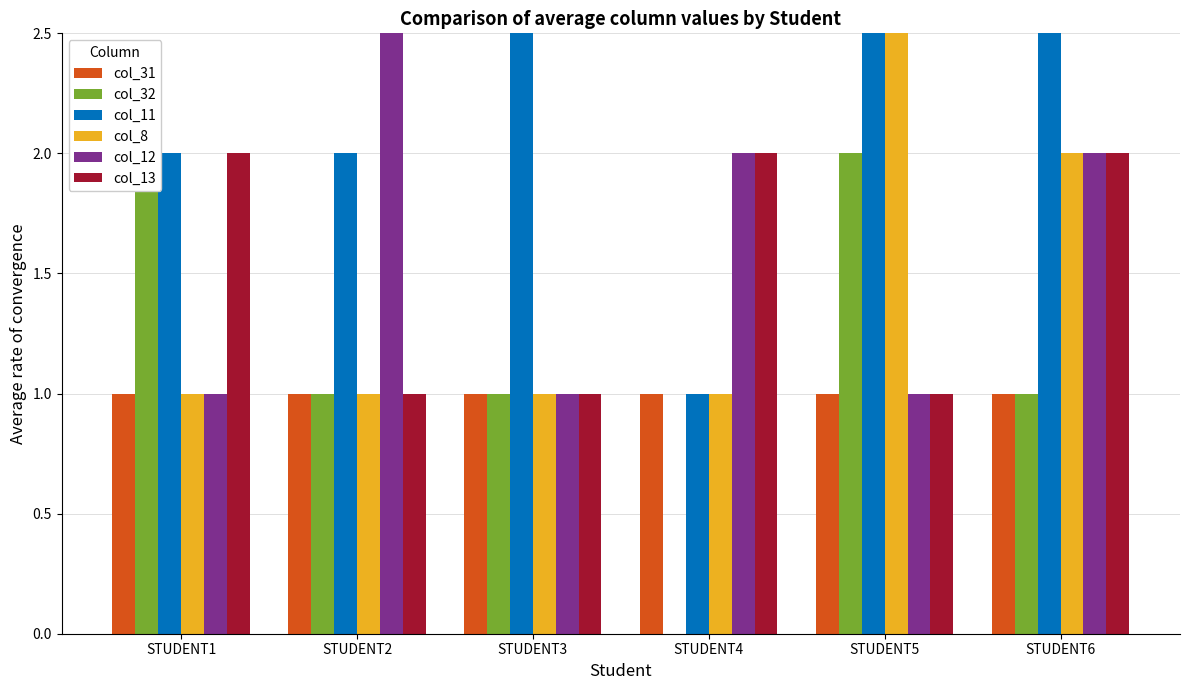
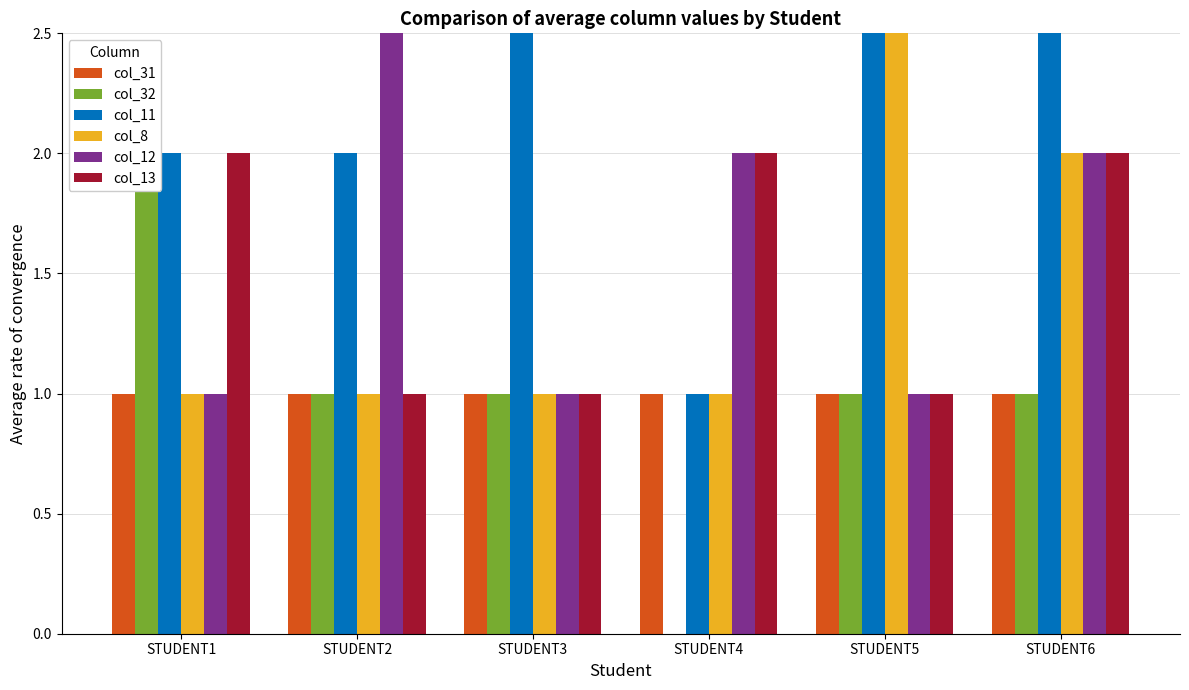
col_32, STUDENT5: 2 -> 1
